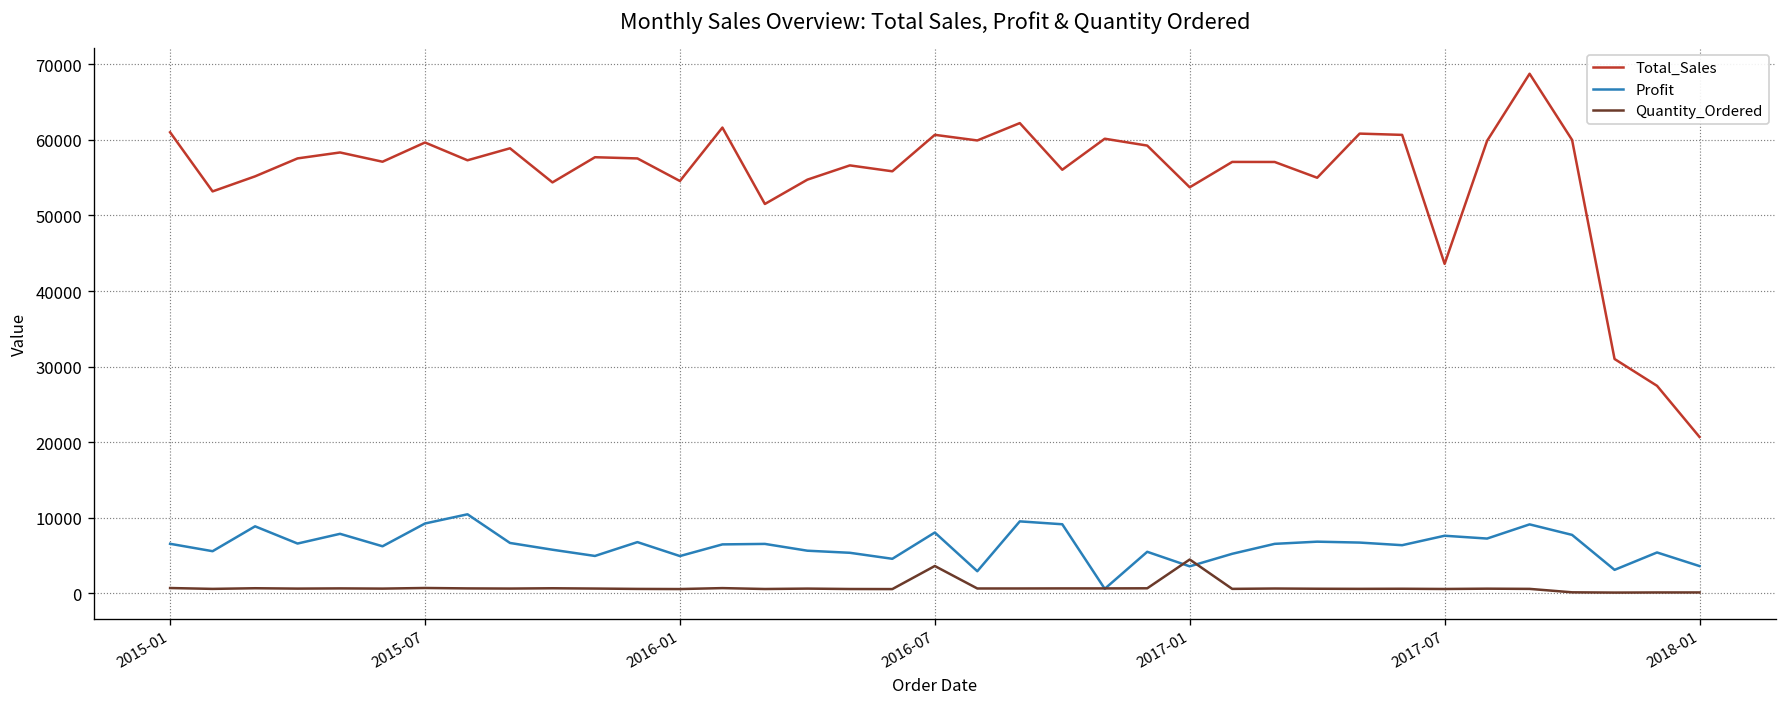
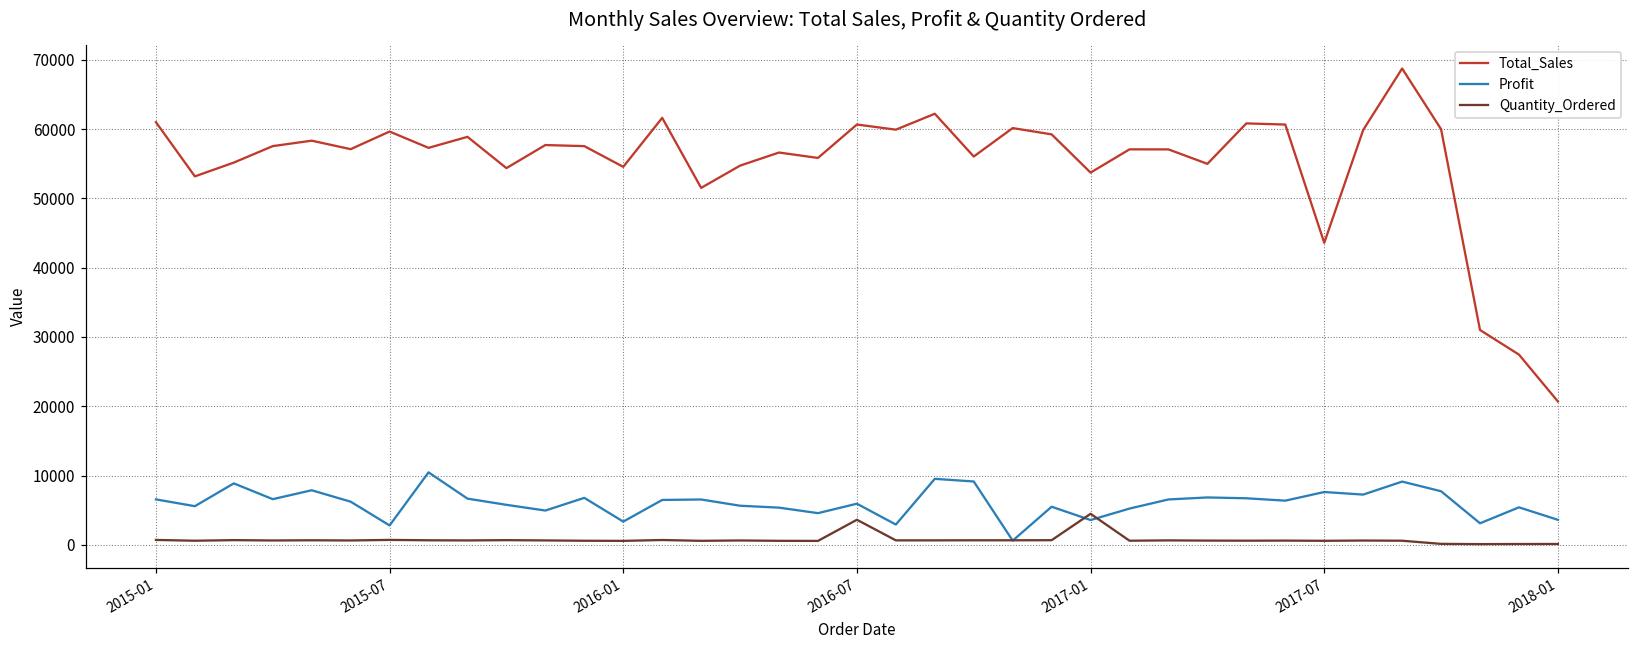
Profit, 2015-07: 9000 -> 3000
Profit, 2016-01: 5000 -> 3000
Profit, 2016-07: 8000 -> 6000
